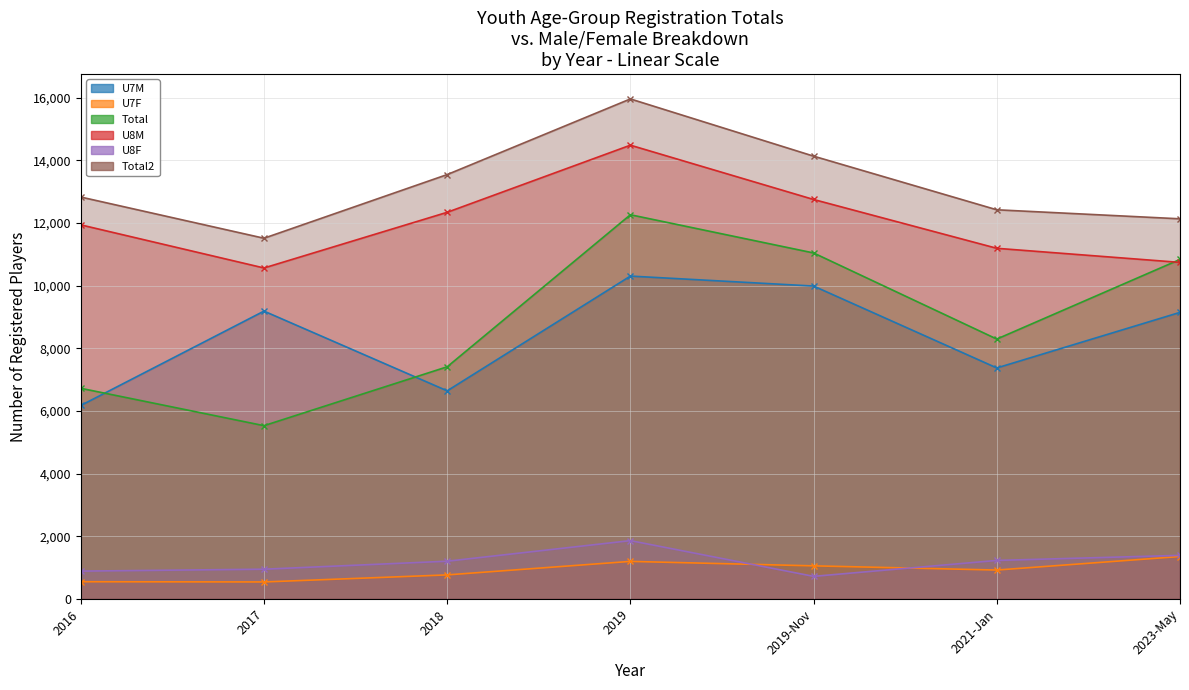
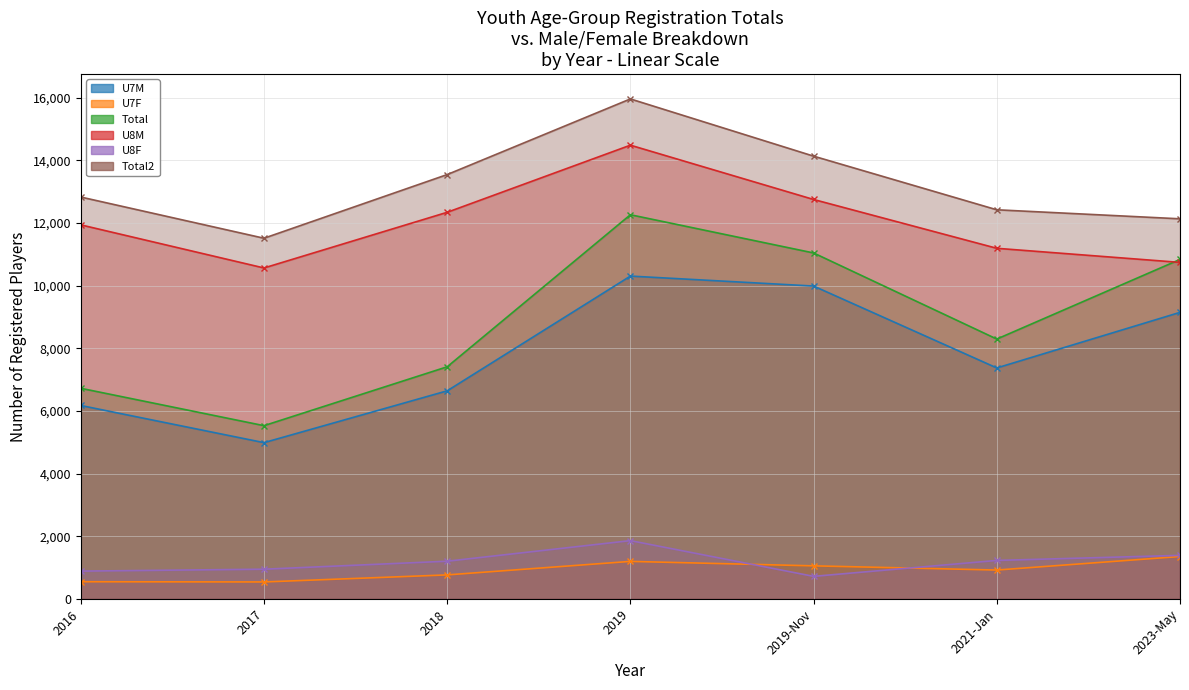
U7M, 2017: 9,200 -> 5,000
